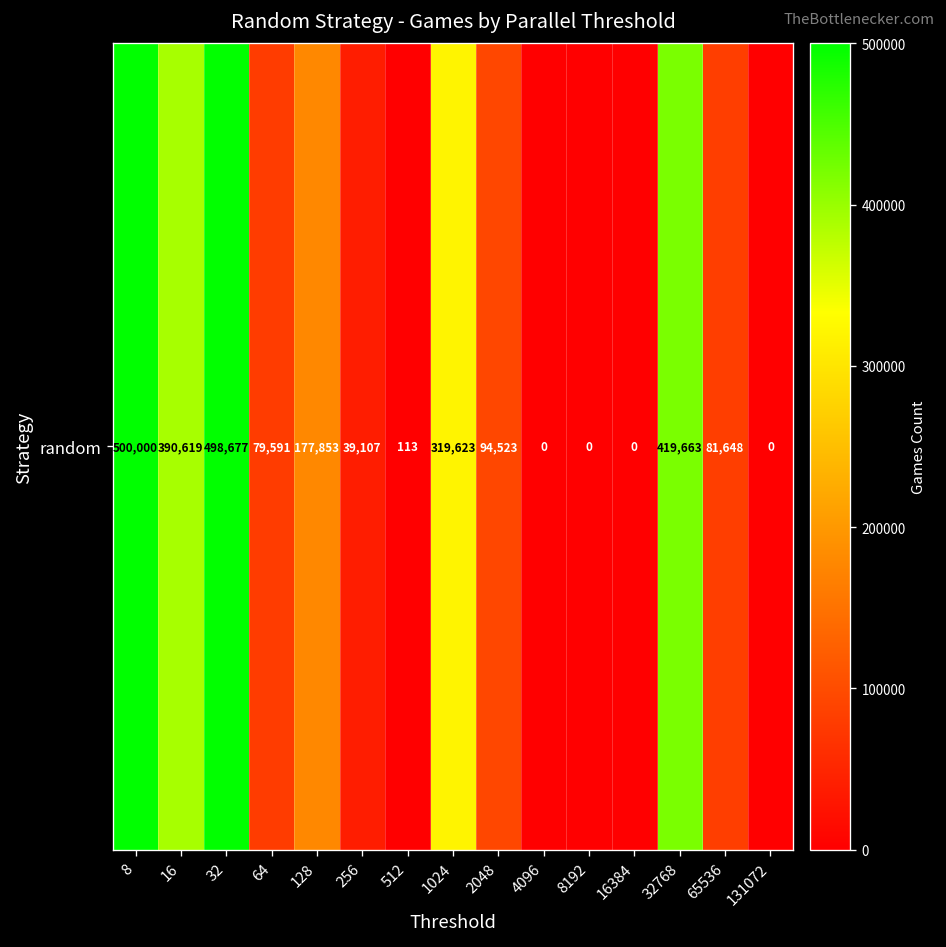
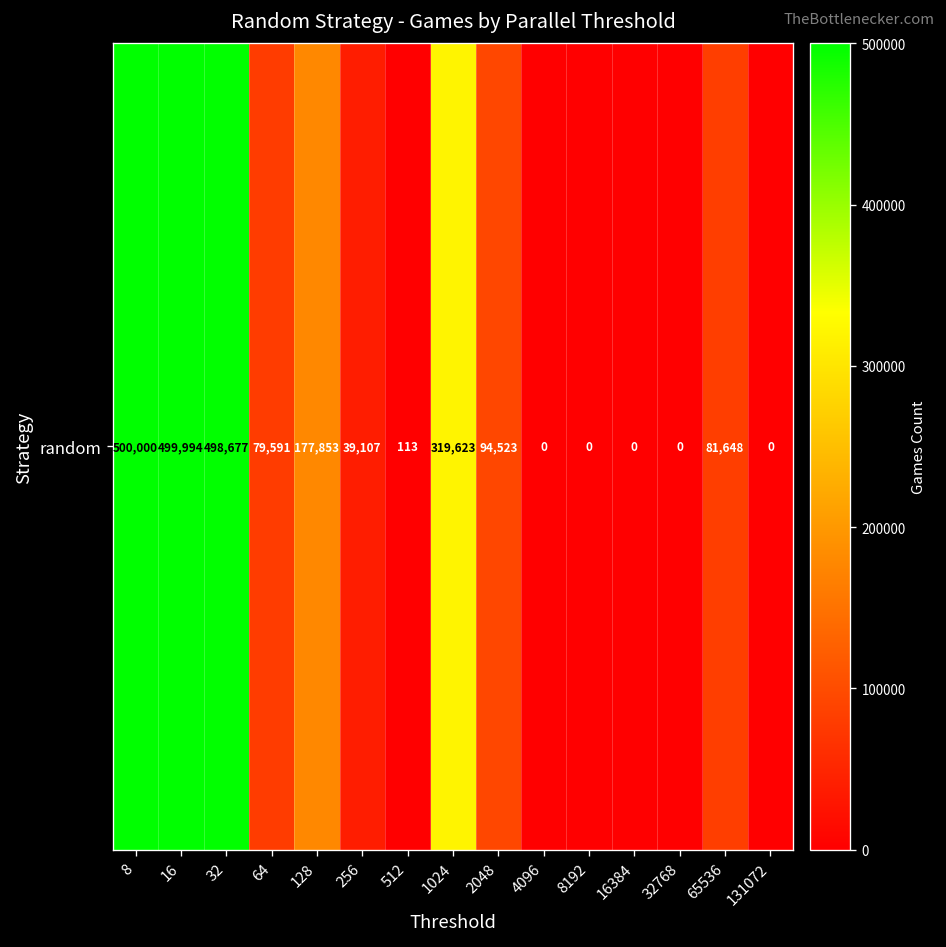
random, 16: 390,619 -> 499,994
random, 32768: 419,663 -> 0
